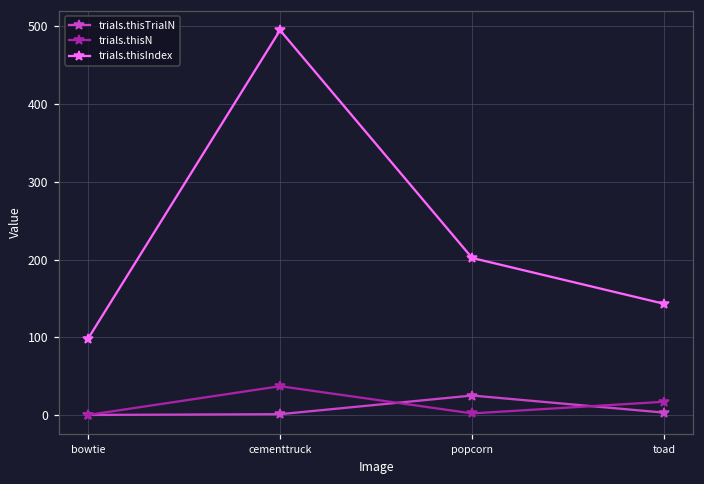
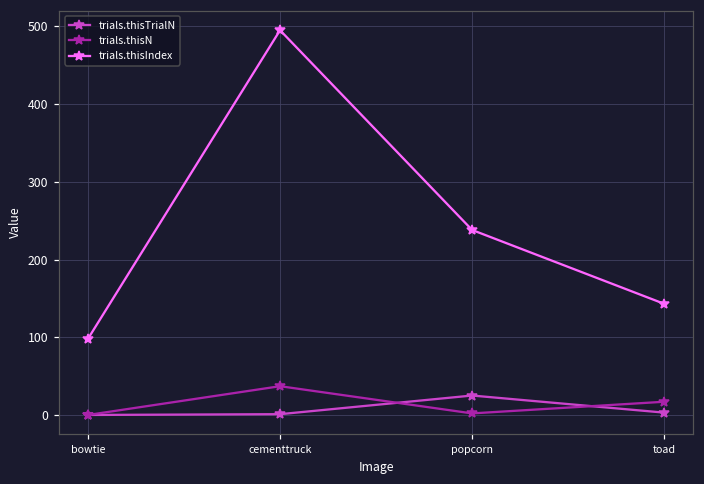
trials.thisIndex, popcorn: 200 -> 240
